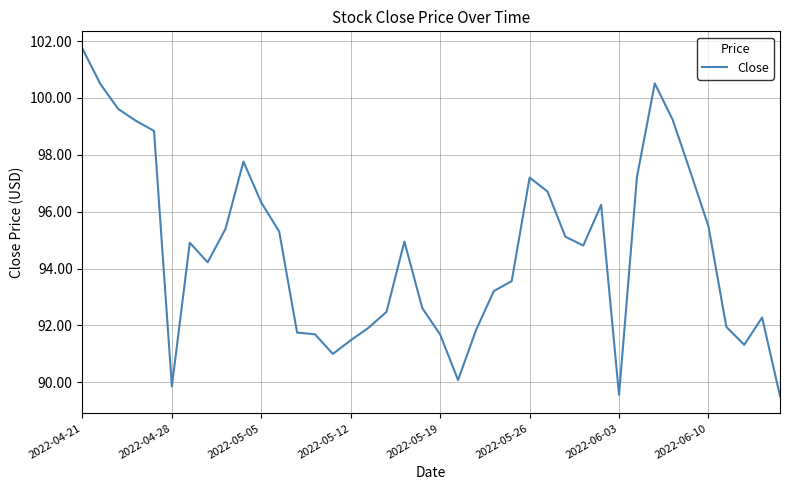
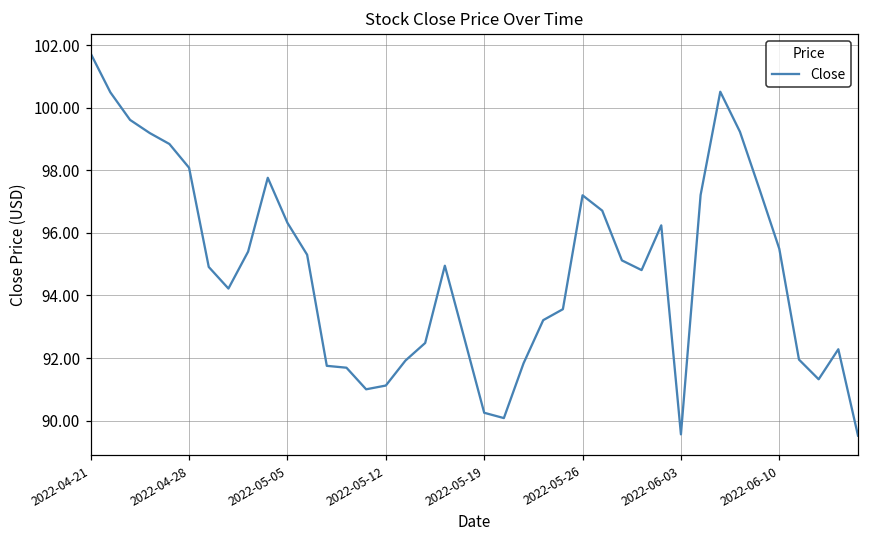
2022-04-28: 89.9 -> 98.1
2022-05-12: 91.5 -> 91.1
2022-05-19: 91.7 -> 90.3
